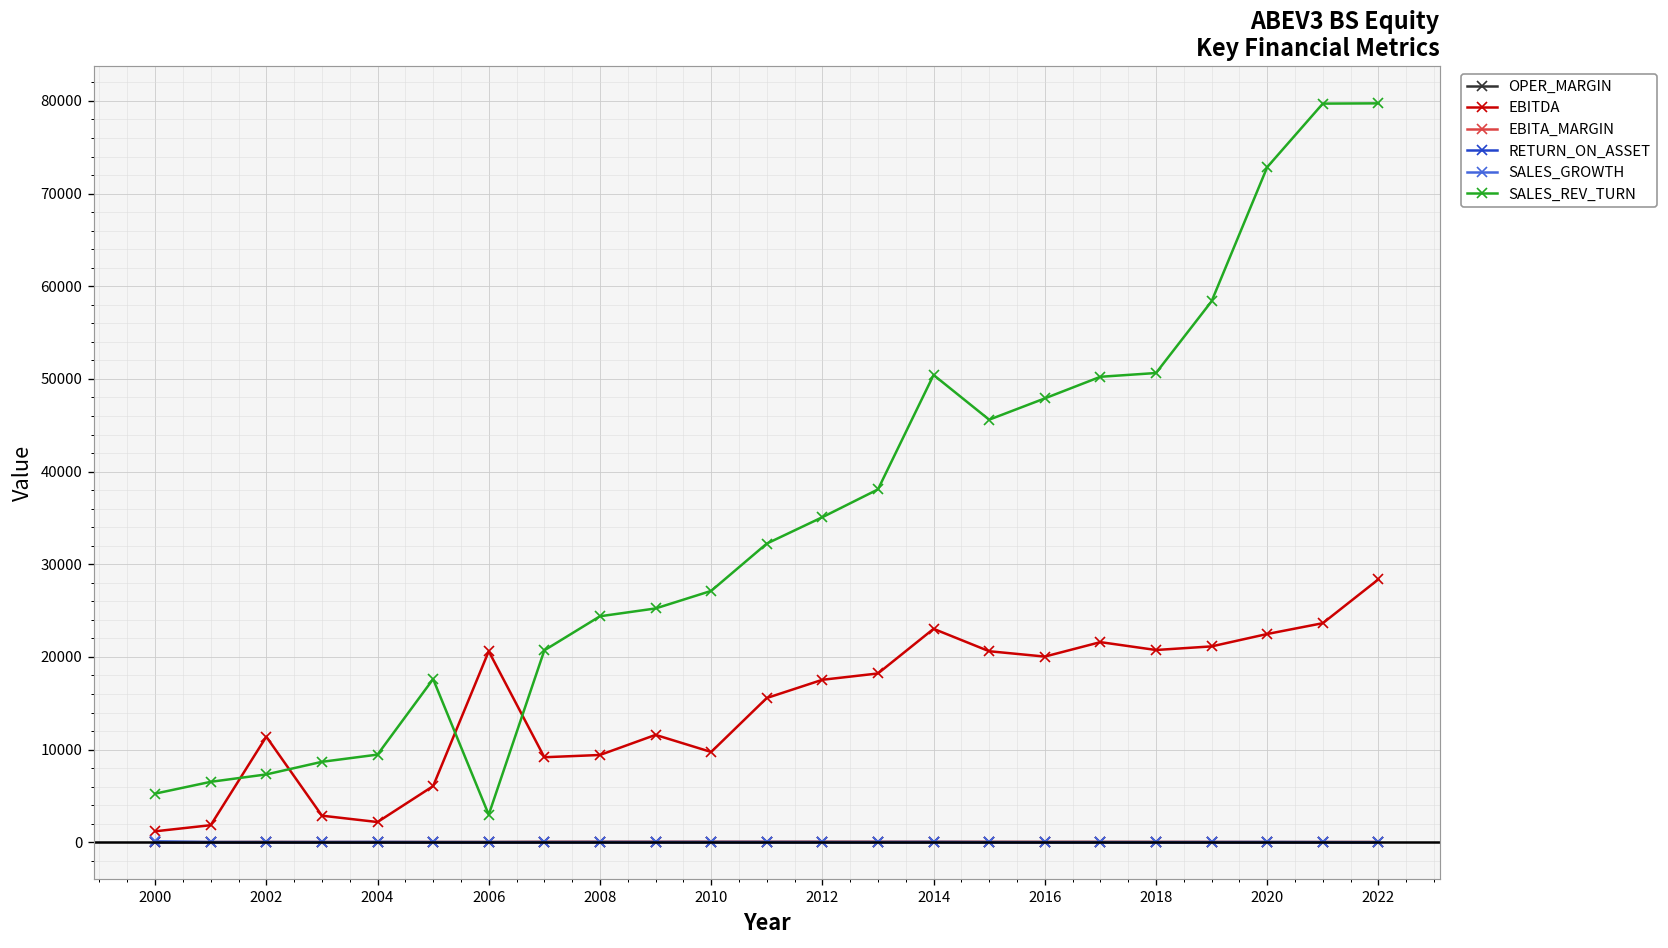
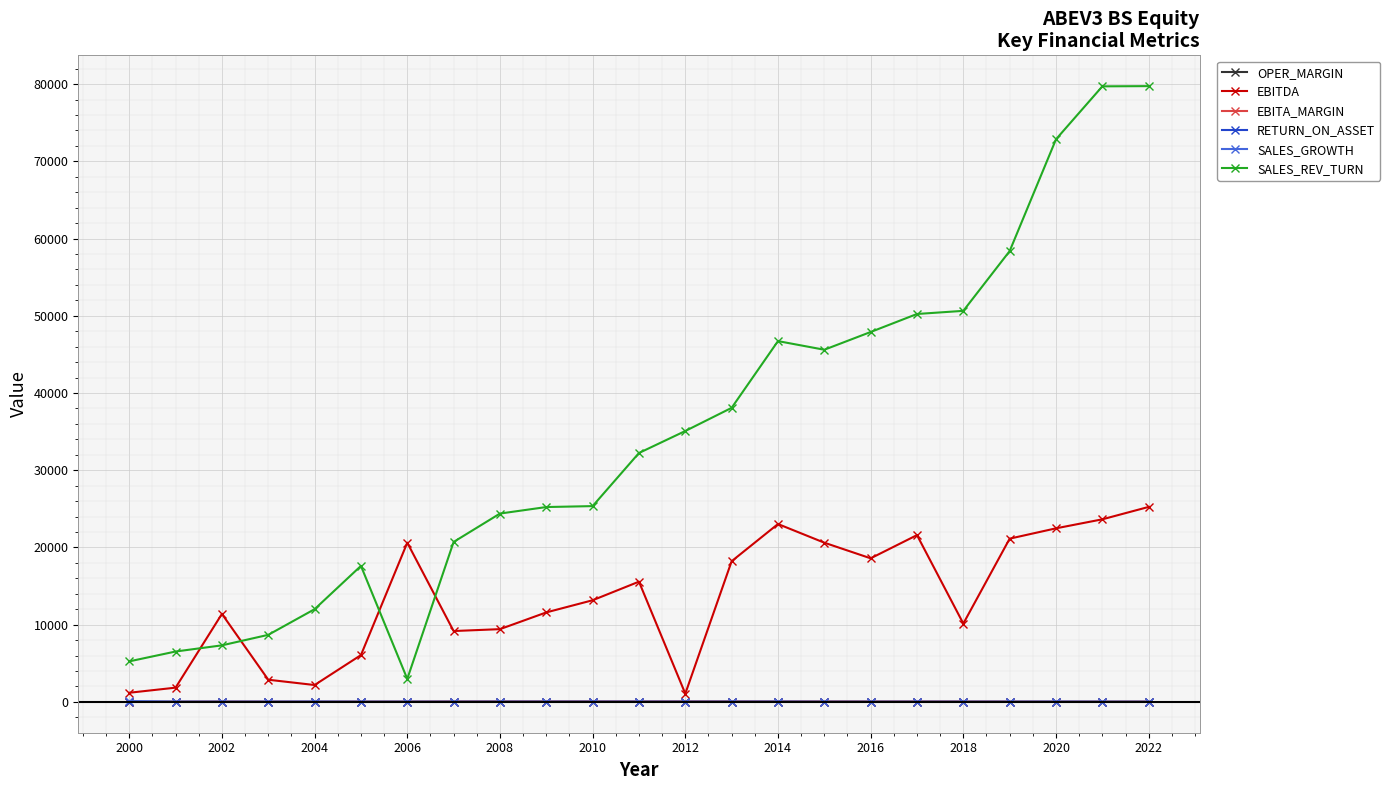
SALES_REV_TURN, 2004: 9000 -> 12000
EBITDA, 2010: 10000 -> 13000
SALES_REV_TURN, 2010: 27000 -> 25000
EBITDA, 2012: 18000 -> 1000
SALES_REV_TURN, 2014: 50000 -> 47000
EBITDA, 2016: 20000 -> 19000
EBITDA, 2018: 21000 -> 10000
EBITDA, 2022: 28000 -> 25000
